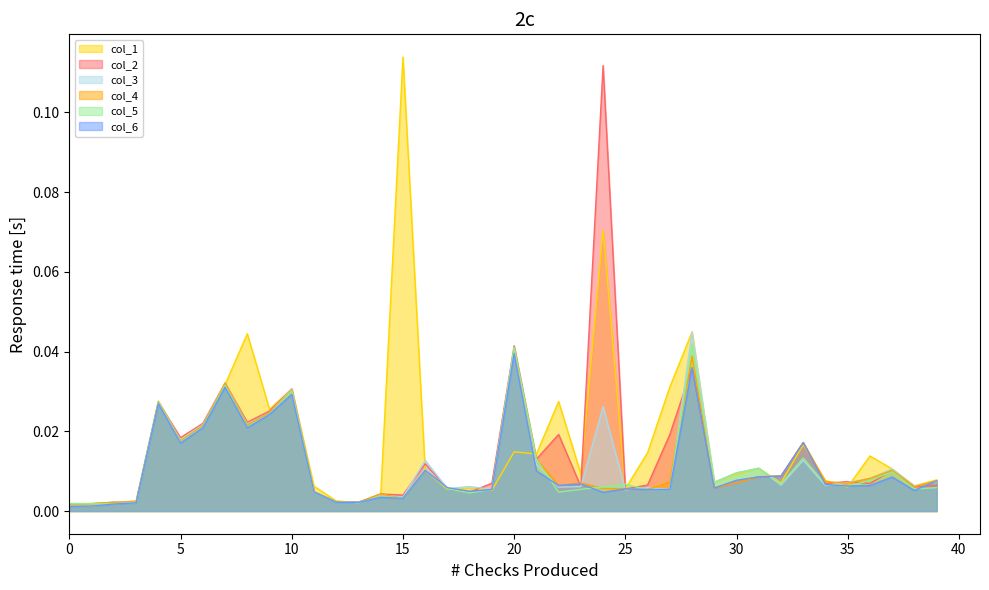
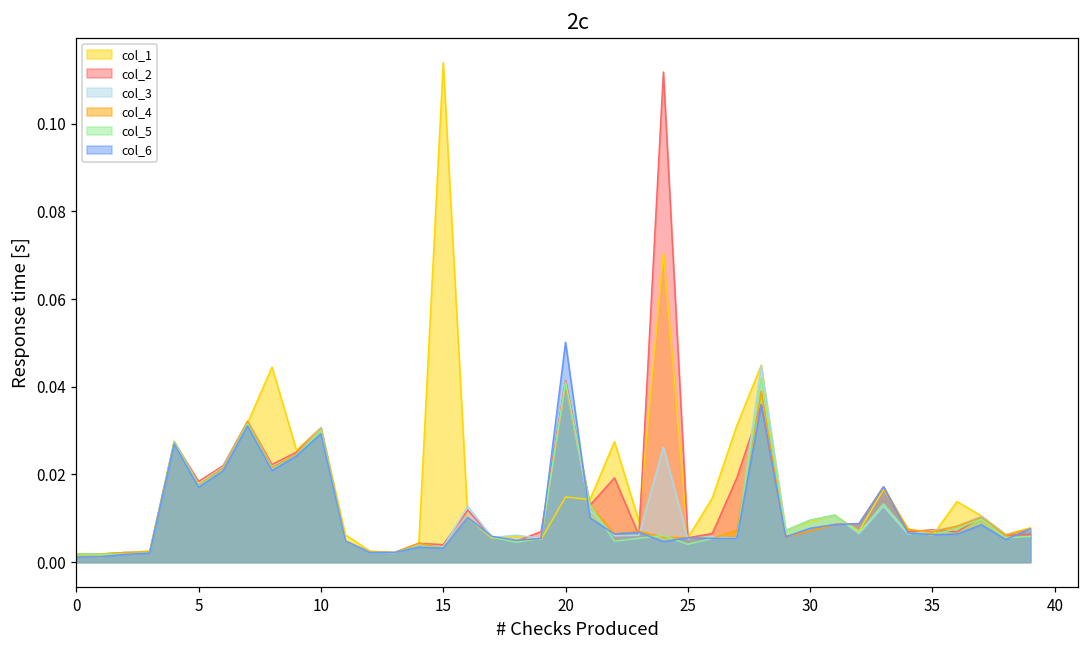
col_6, 20: 0.039 -> 0.050
col_5, 25: 0.007 -> 0.004
